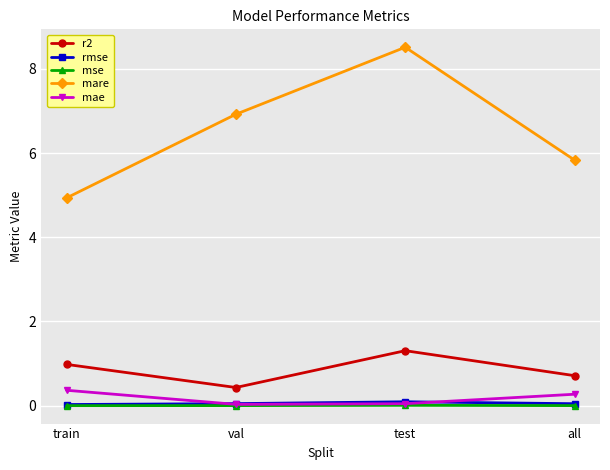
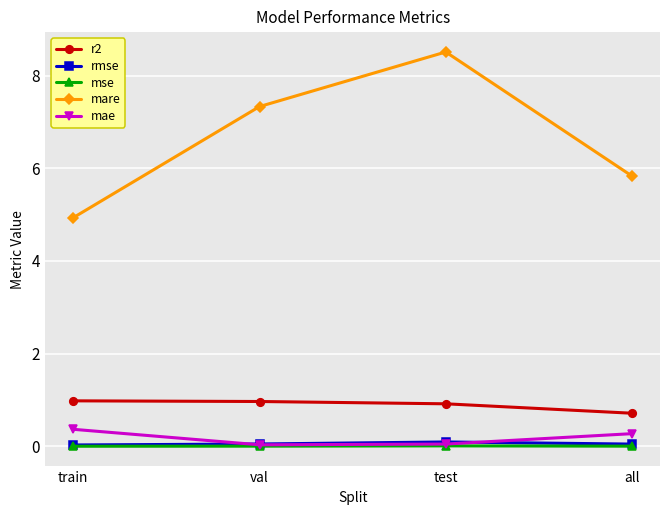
r2, val: 0.4 -> 1.0
mare, val: 6.9 -> 7.3
r2, test: 1.3 -> 0.9
